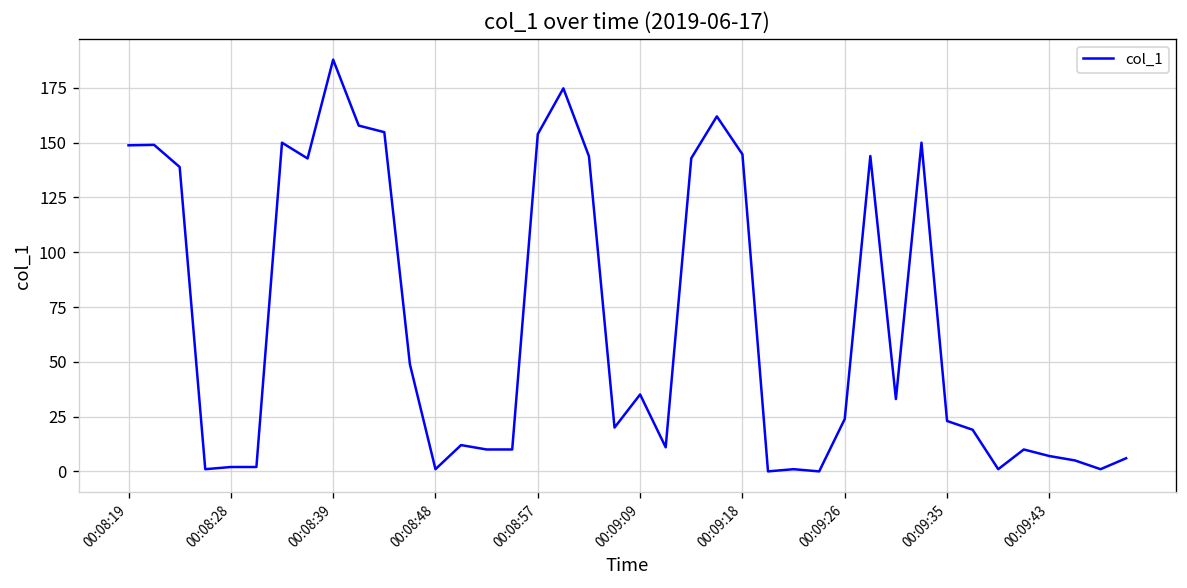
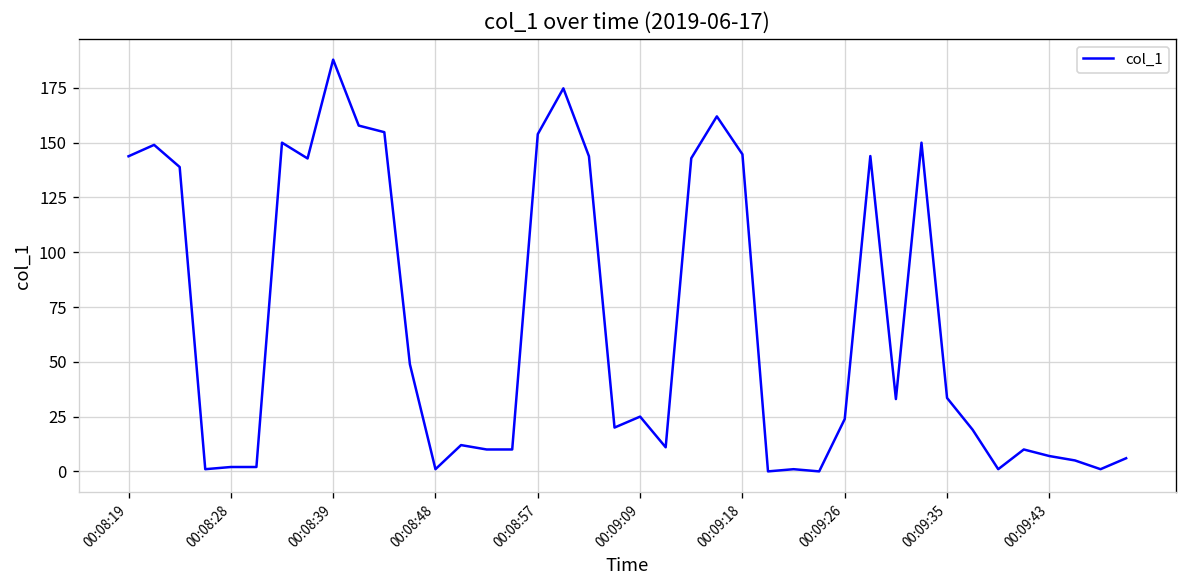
00:08:19: 149 -> 144
00:09:09: 35 -> 25
00:09:35: 23 -> 34
